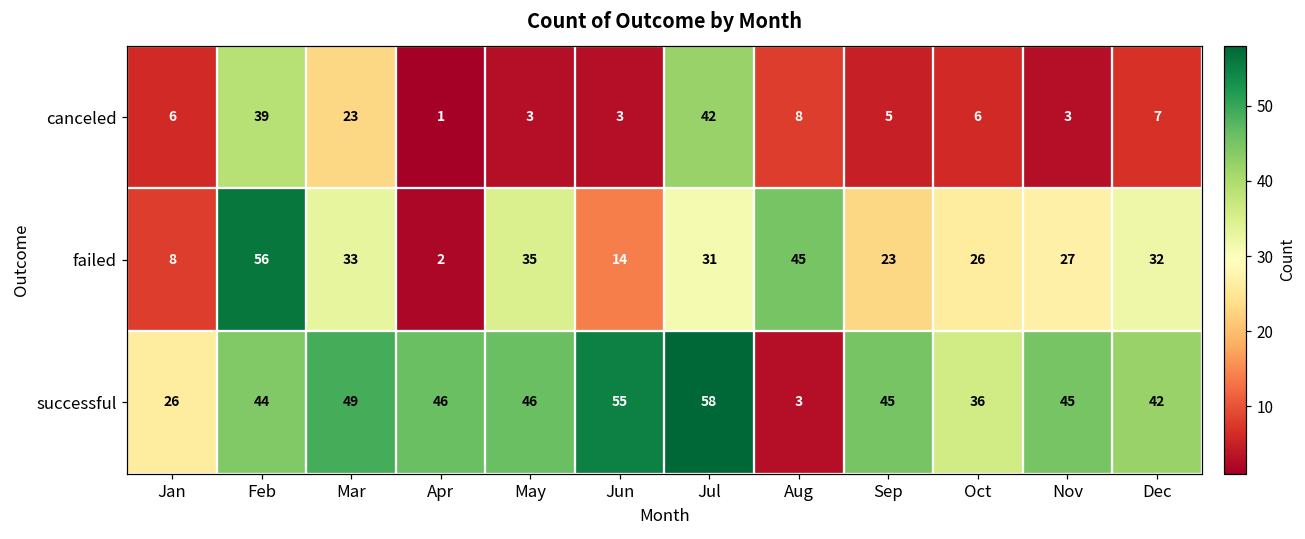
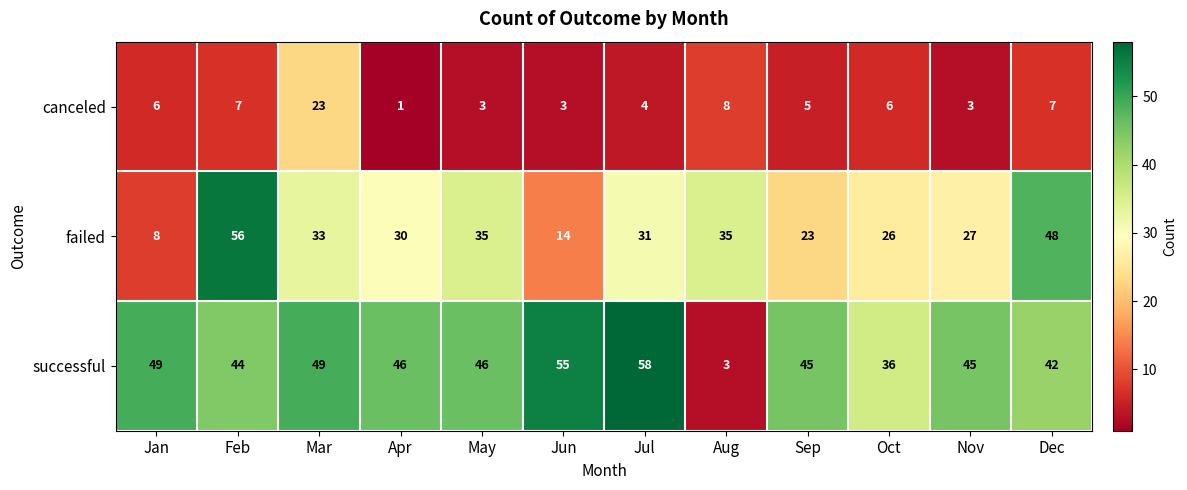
canceled, Feb: 39 -> 7
canceled, Jul: 42 -> 4
failed, Apr: 2 -> 30
failed, Aug: 45 -> 35
failed, Dec: 32 -> 48
successful, Jan: 26 -> 49
